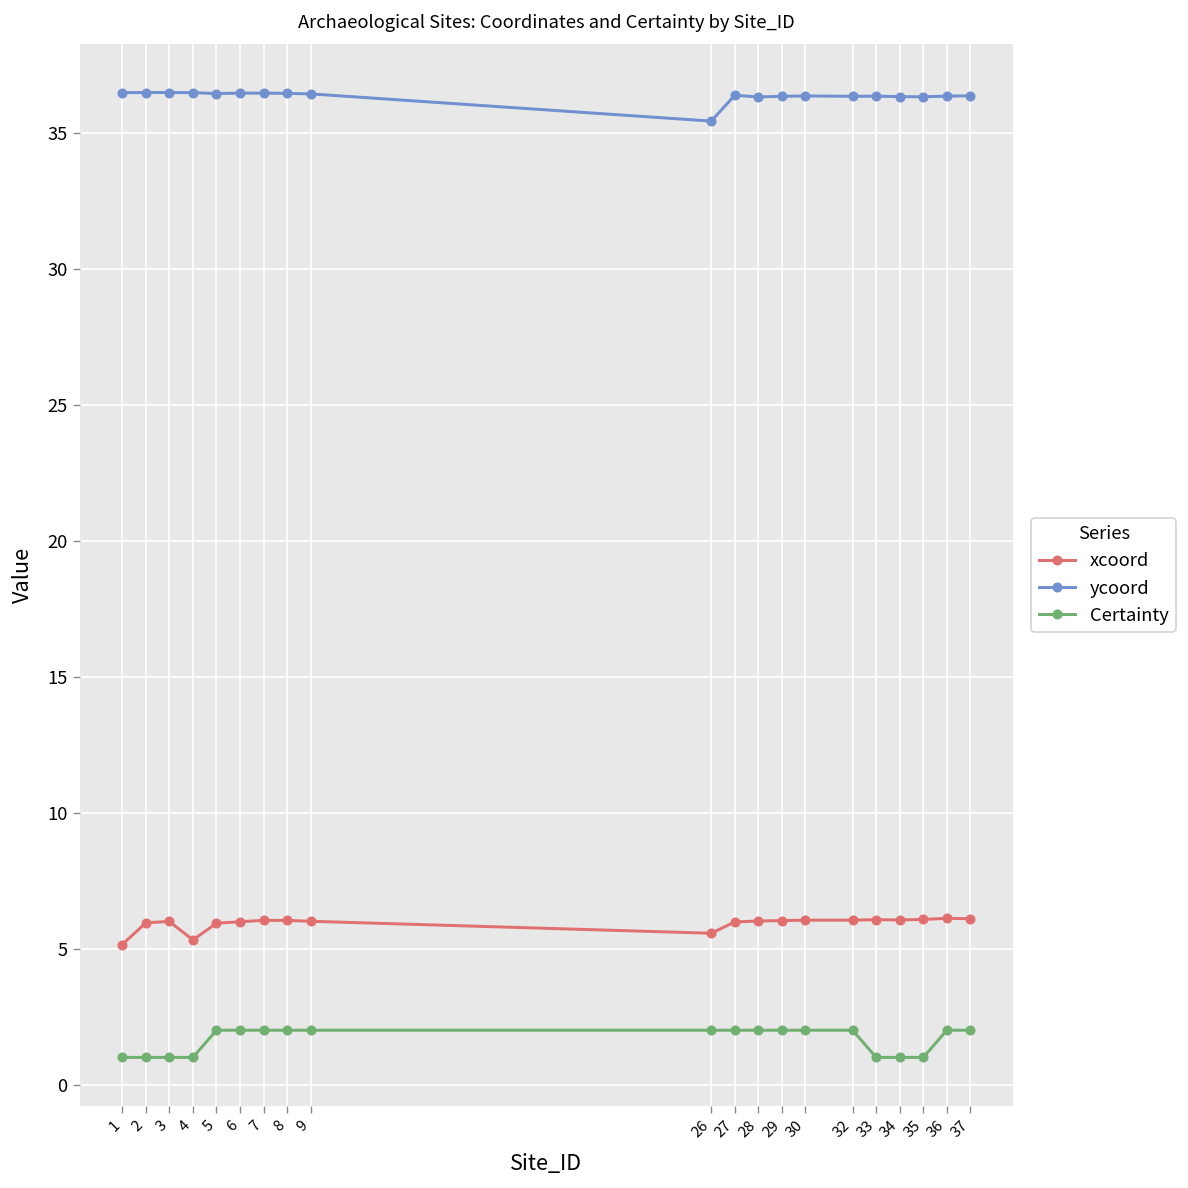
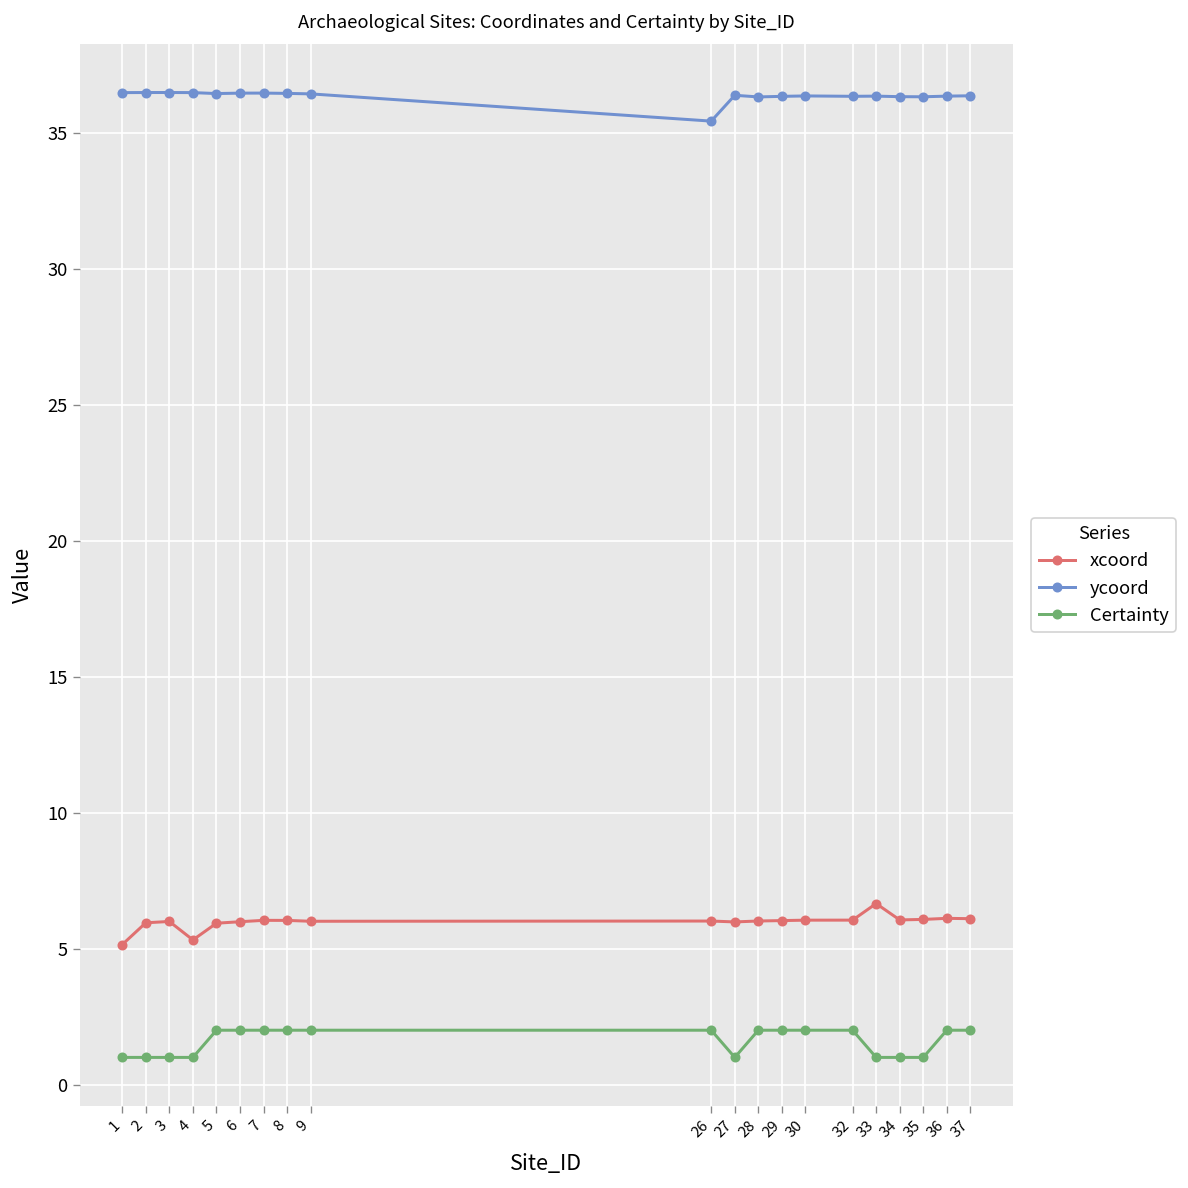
xcoord, 26: 5.6 -> 6.0
Certainty, 27: 2 -> 1
xcoord, 33: 6.1 -> 6.7
